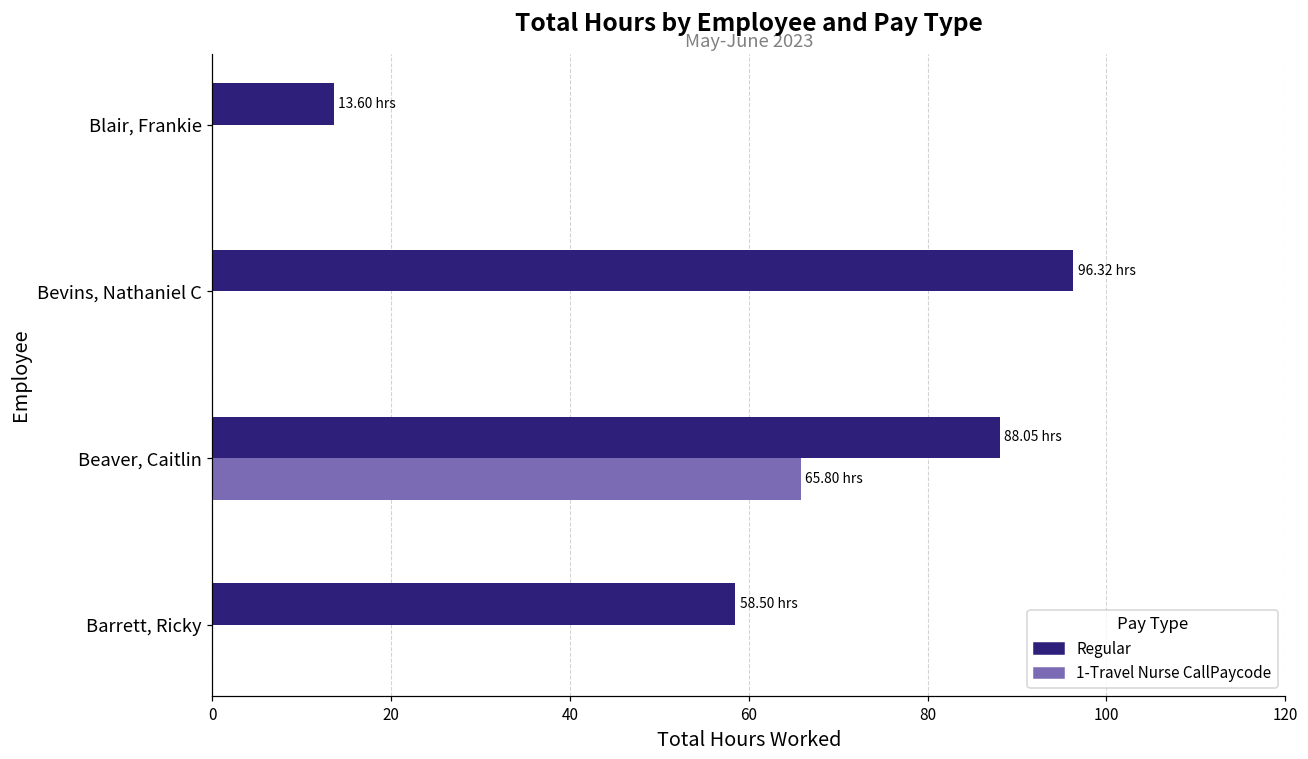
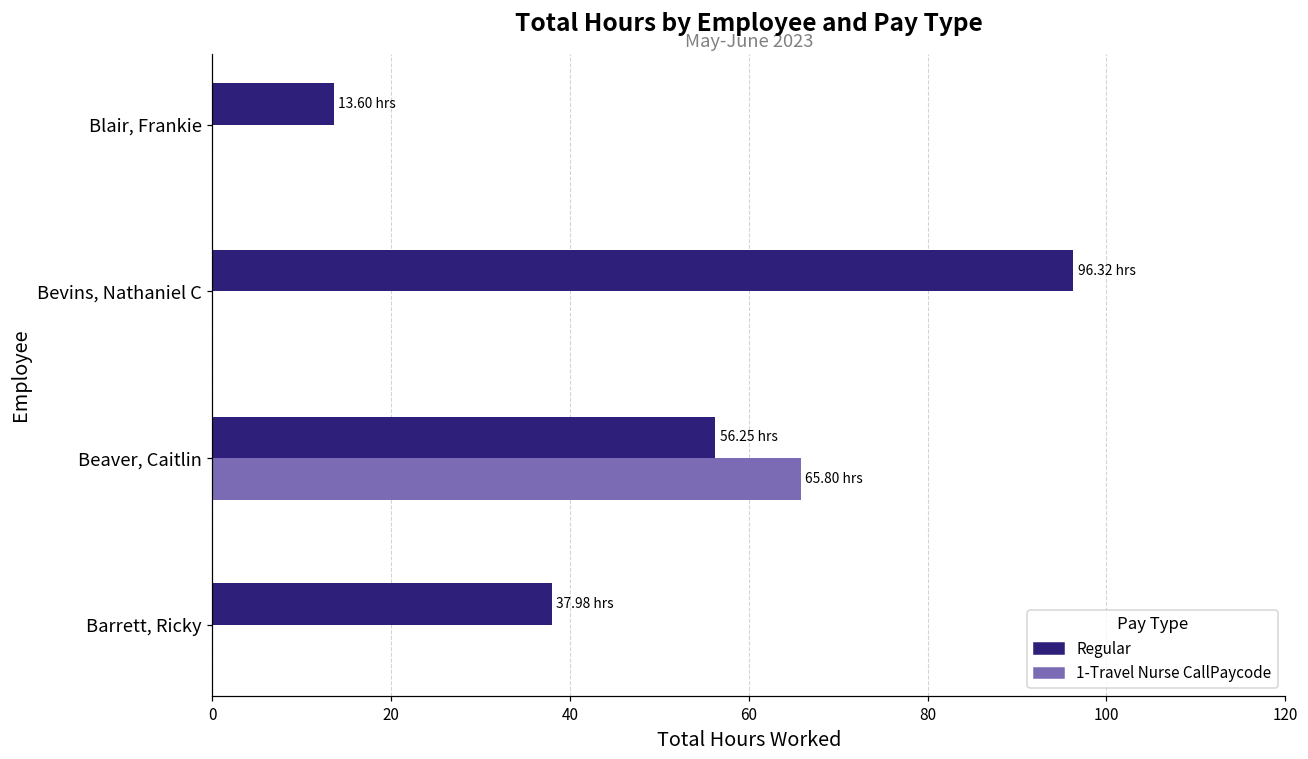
Regular, Beaver, Caitlin: 88.05 -> 56.25
Regular, Barrett, Ricky: 58.50 -> 37.98
